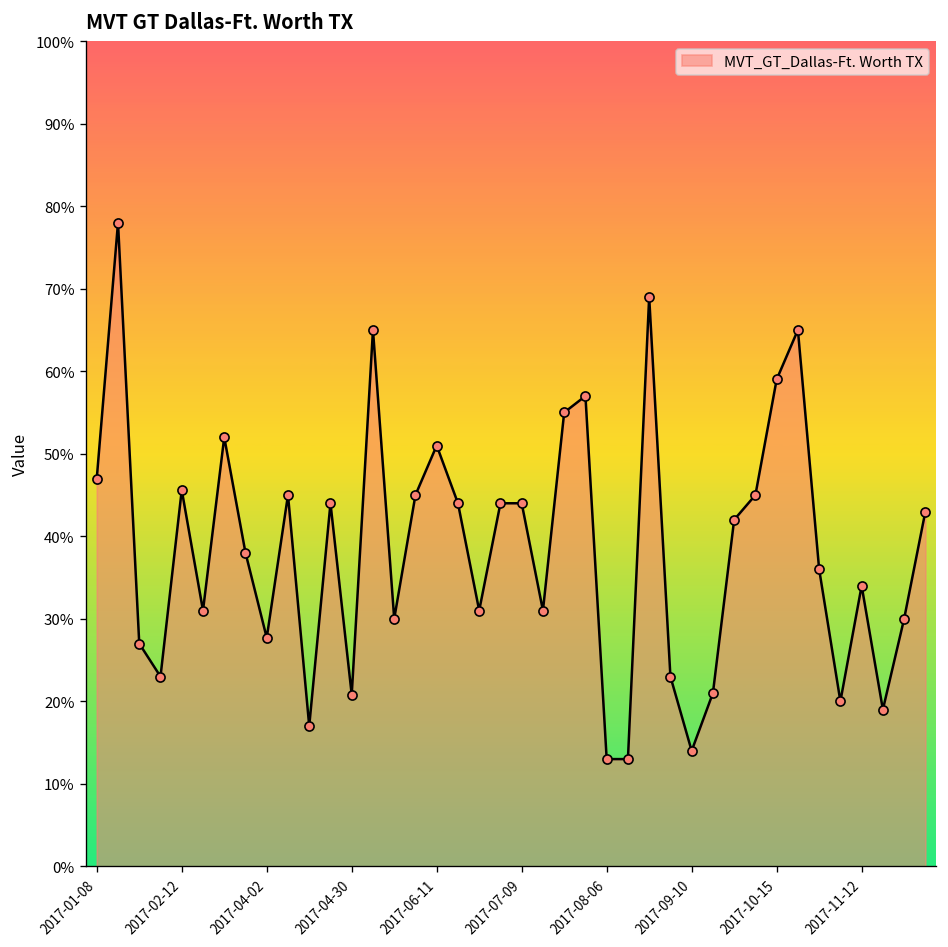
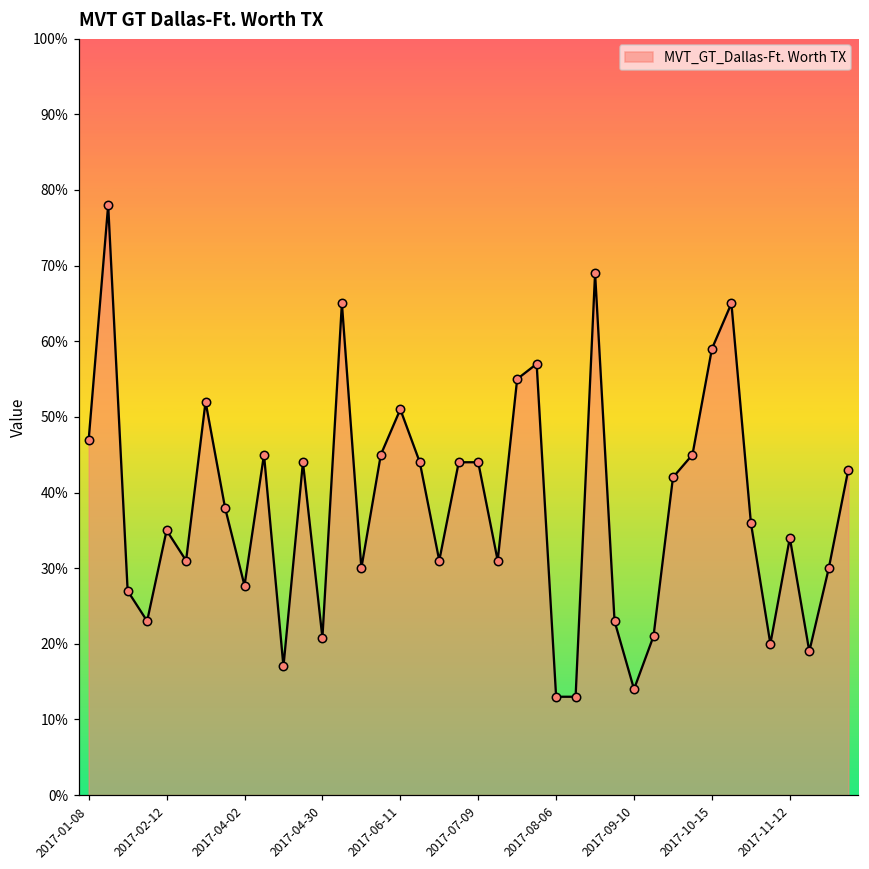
2017-02-12: 46% -> 35%
